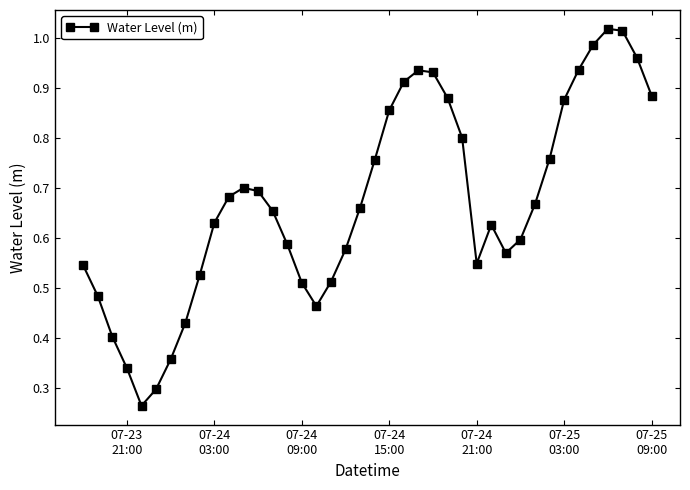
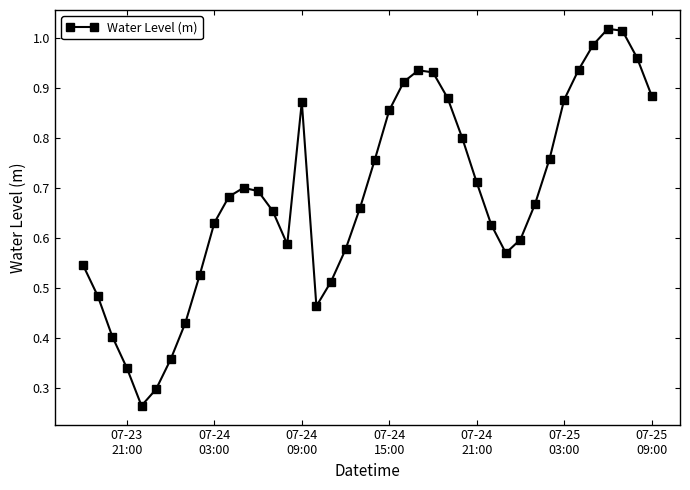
07-24 09:00: 0.51 -> 0.87
07-24 21:00: 0.55 -> 0.71
